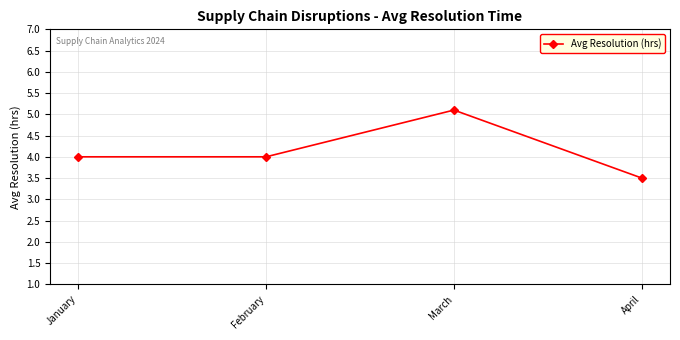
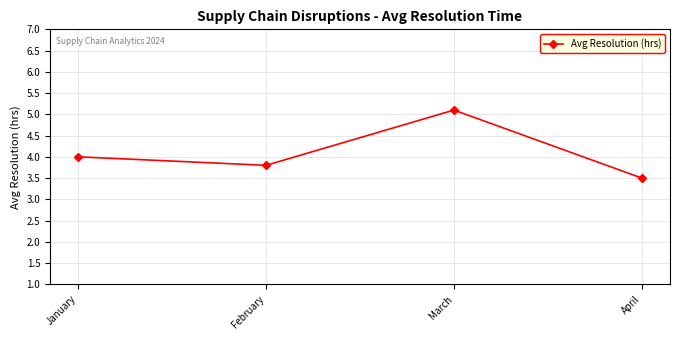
February: 4.0 -> 3.8
